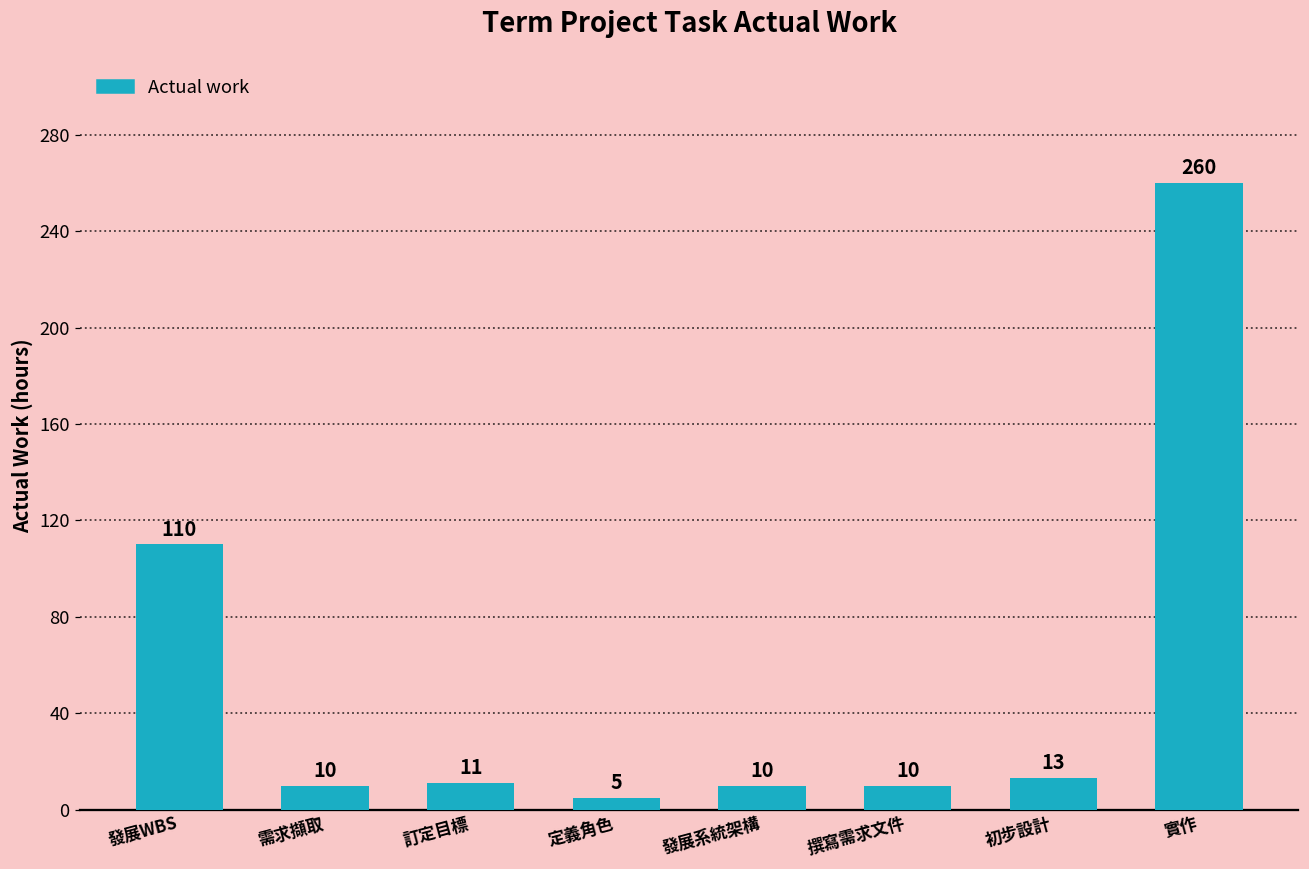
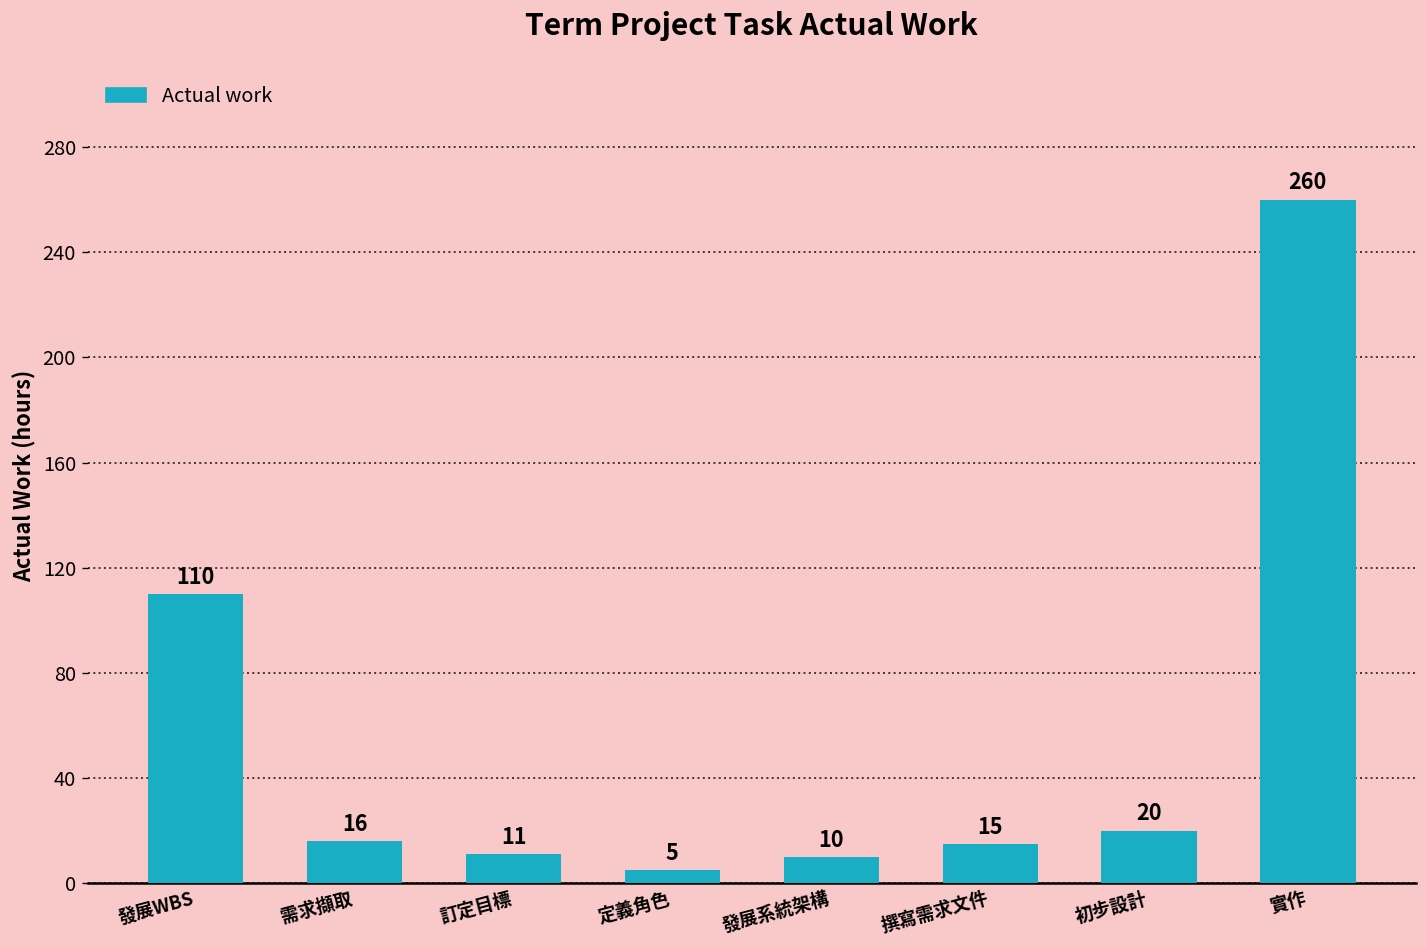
需求擷取: 10 -> 16
撰寫需求文件: 10 -> 15
初步設計: 13 -> 20
